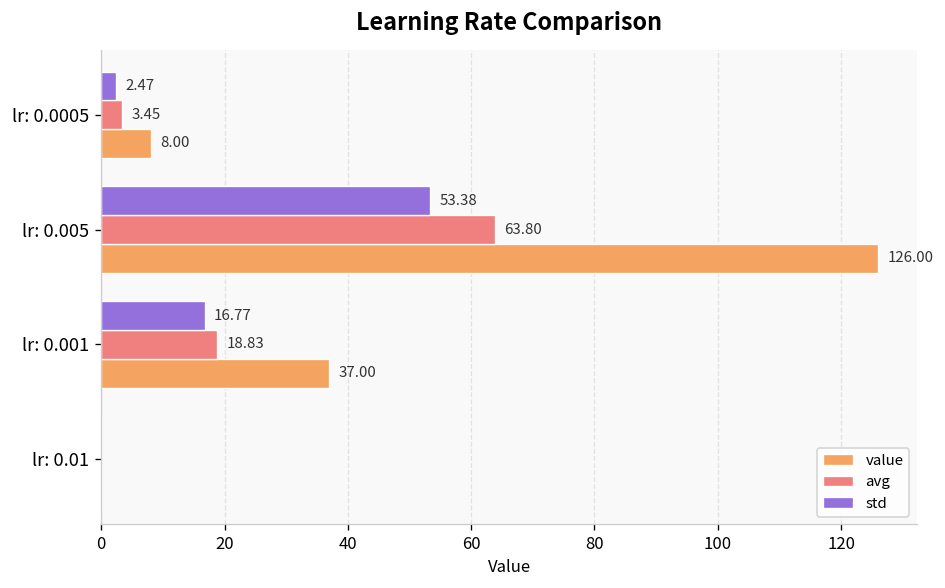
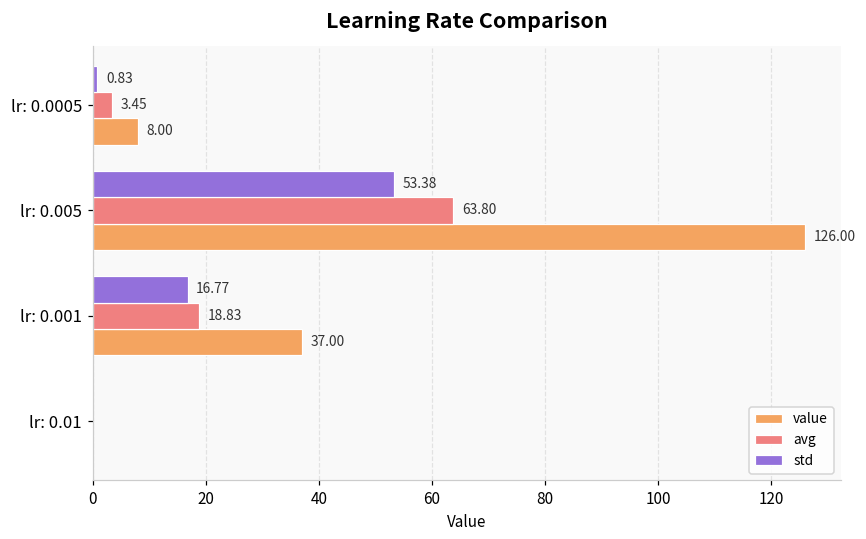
std, lr: 0.0005: 2.47 -> 0.83
